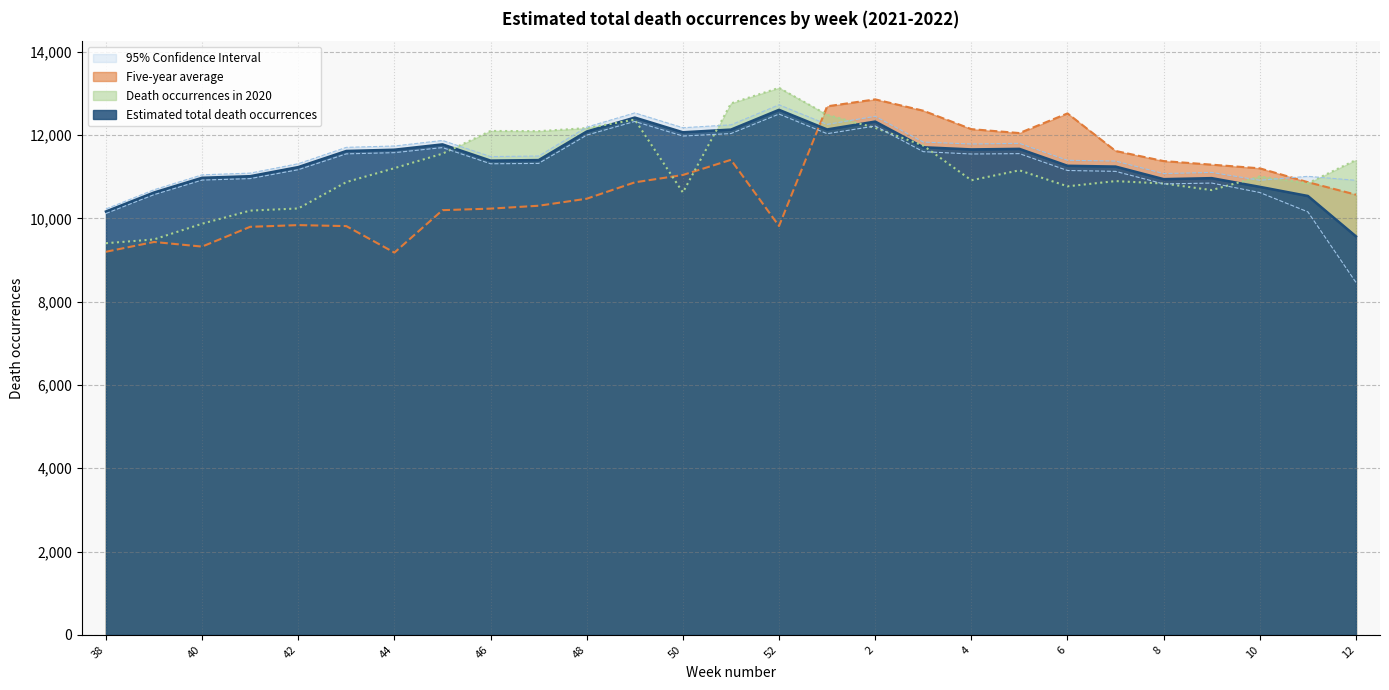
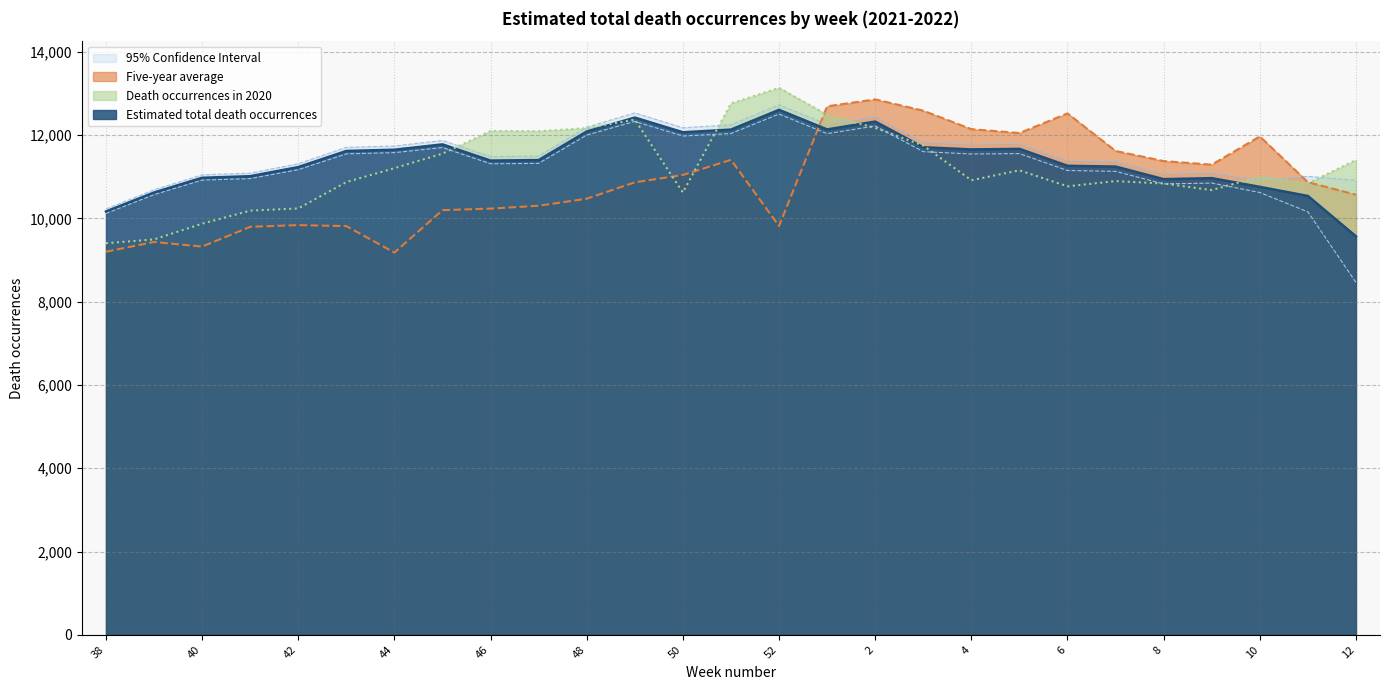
Five-year average, 10: 11,200 -> 12,000
